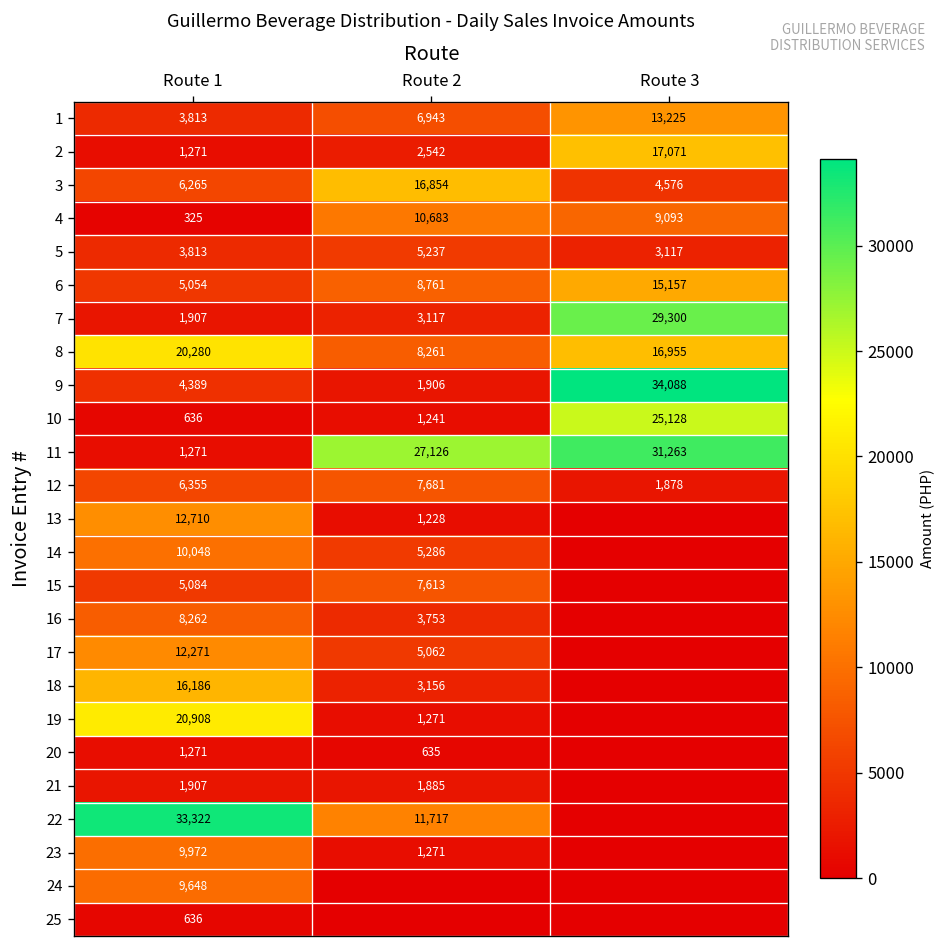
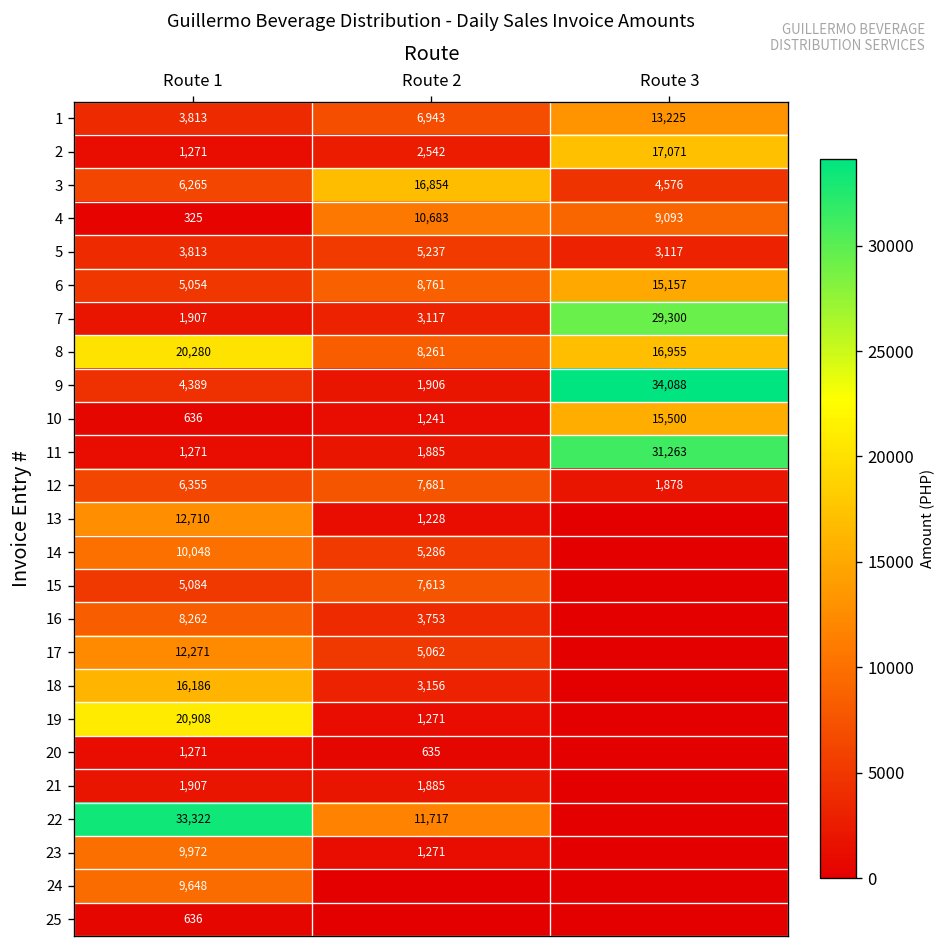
10, Route 3: 25,128 -> 15,500
11, Route 2: 27,126 -> 1,885
